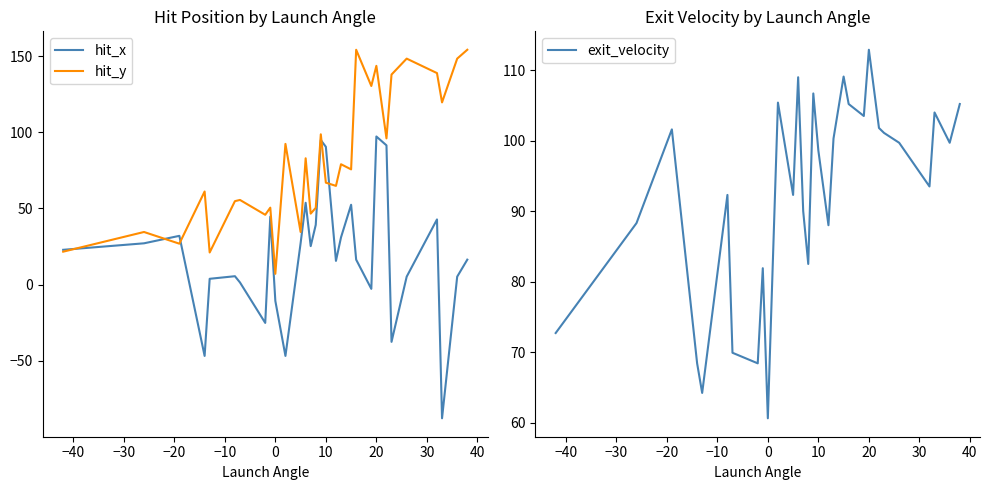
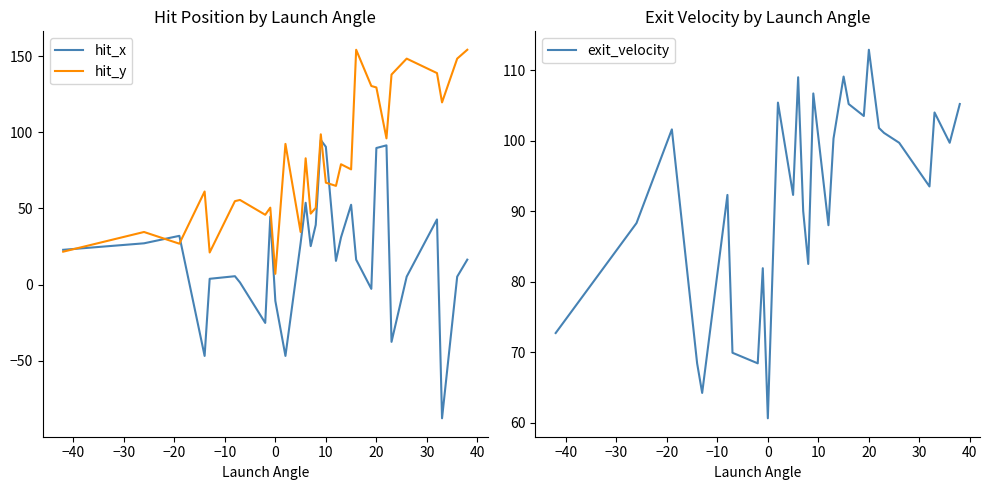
Hit Position by Launch Angle, hit_x, 20: 97 -> 90
Hit Position by Launch Angle, hit_y, 20: 144 -> 129
Exit Velocity by Launch Angle, 10: 99 -> 101
